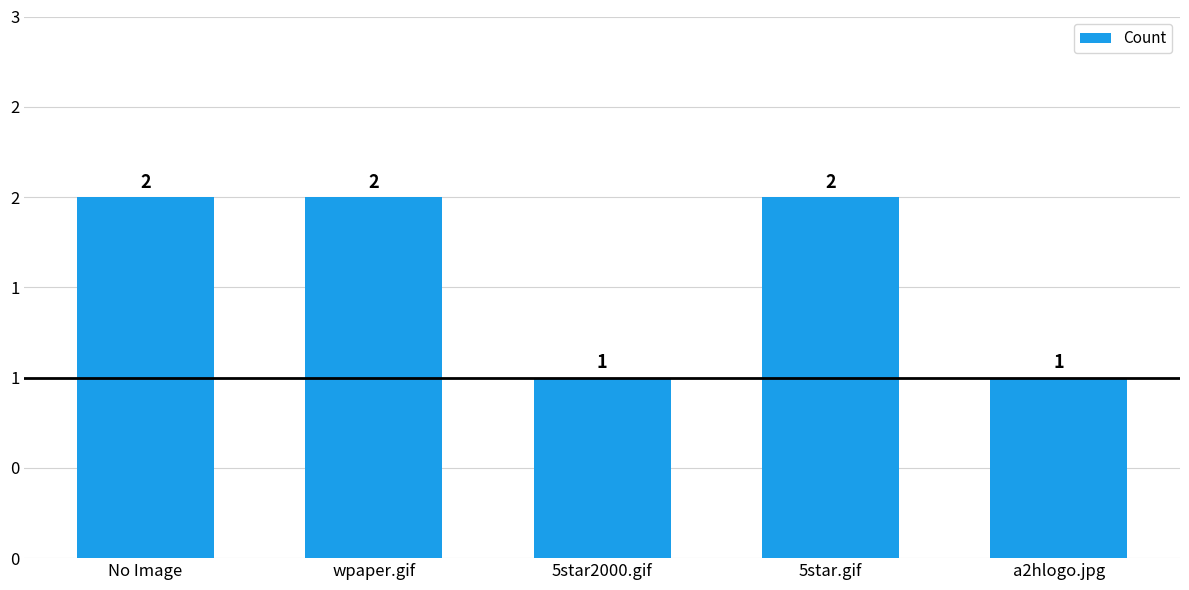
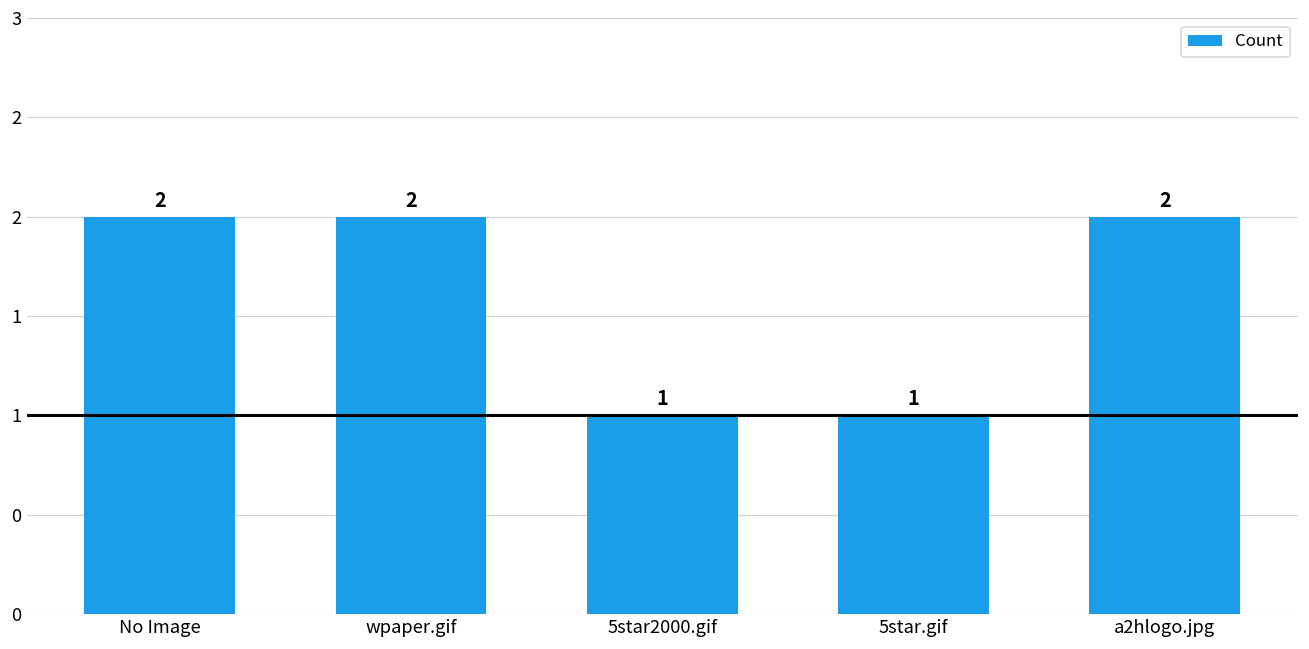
5star.gif: 2 -> 1
a2hlogo.jpg: 1 -> 2
